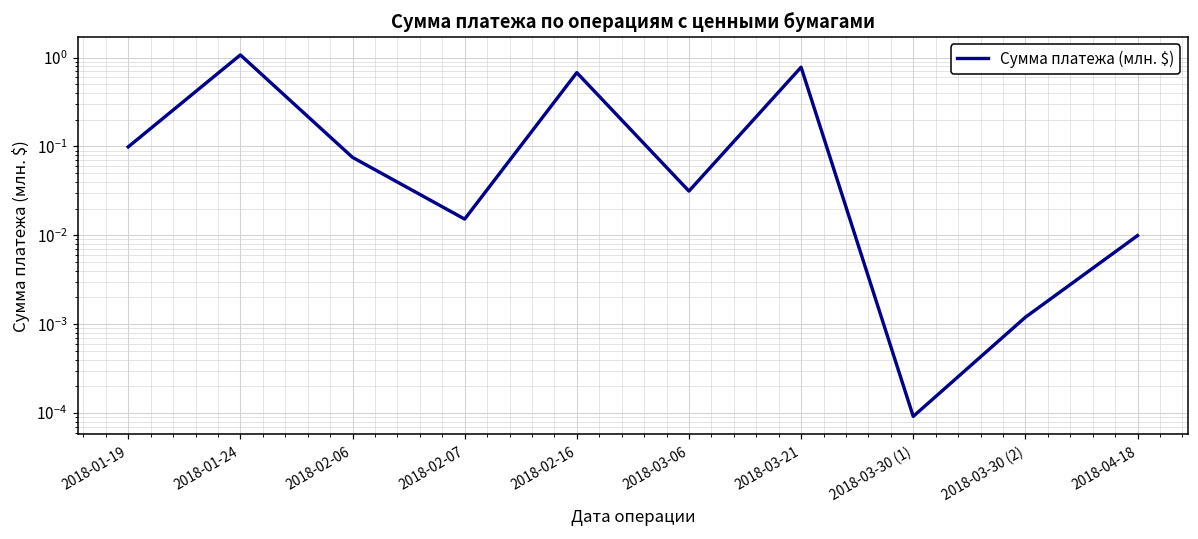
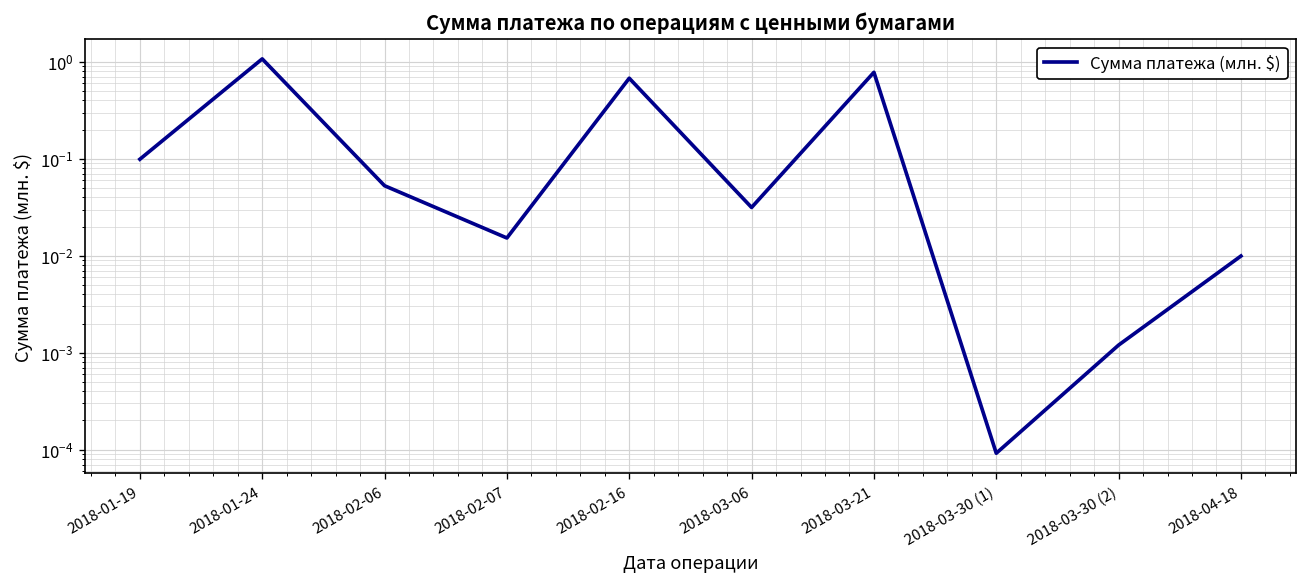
2018-02-06: 0.08 -> 0.05
